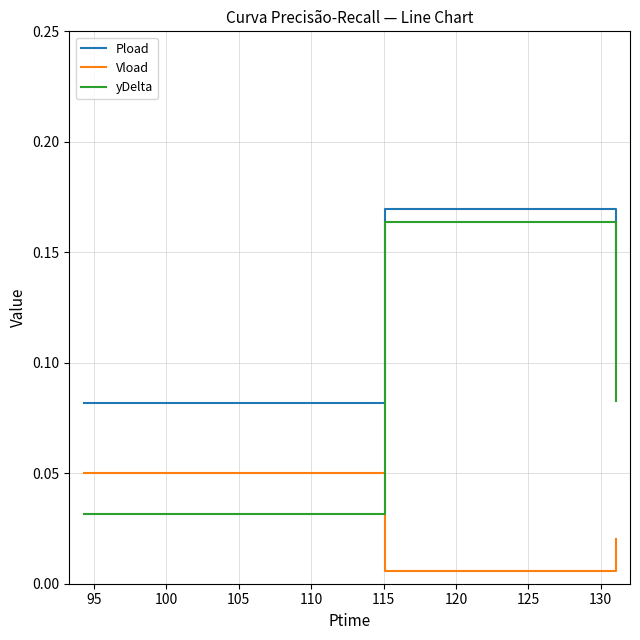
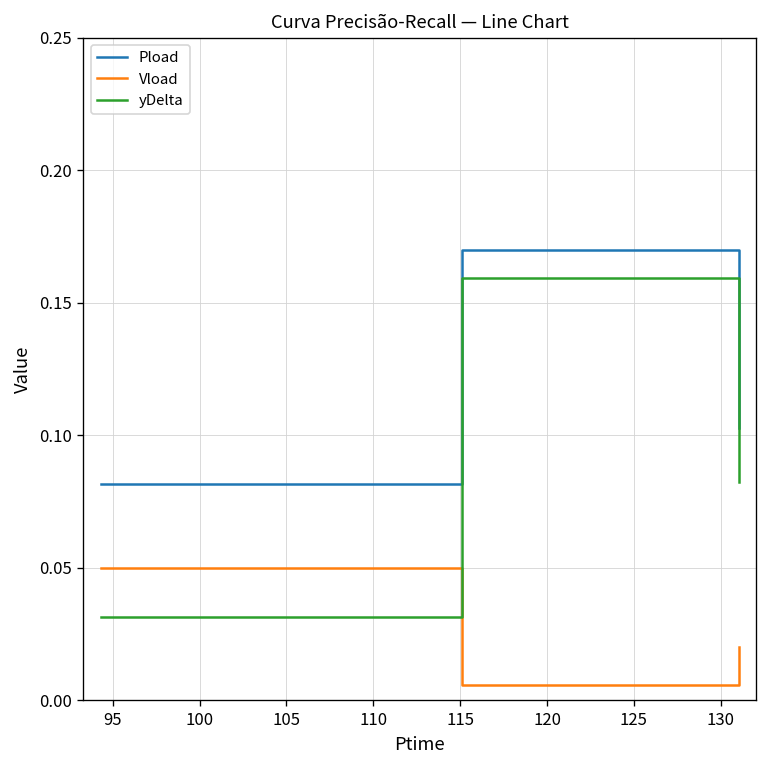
yDelta, 115: 0.164 -> 0.159
